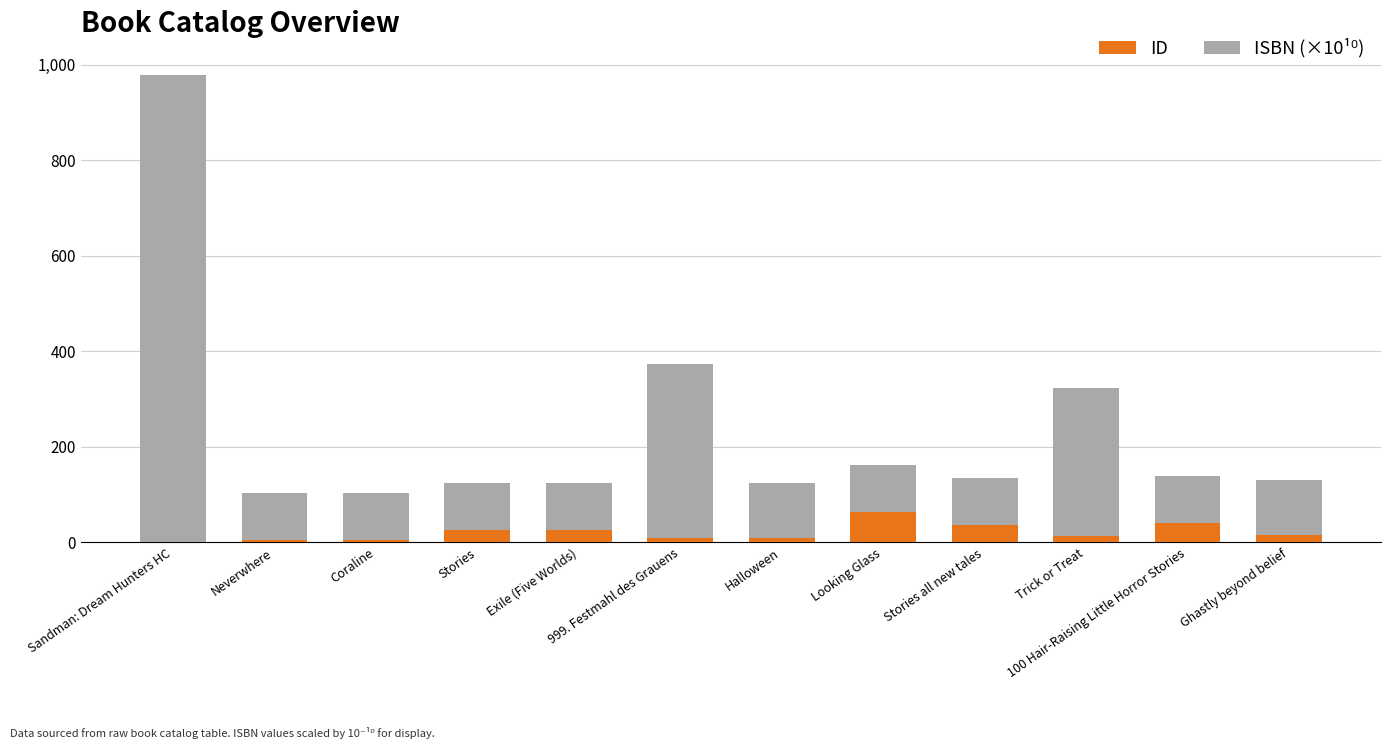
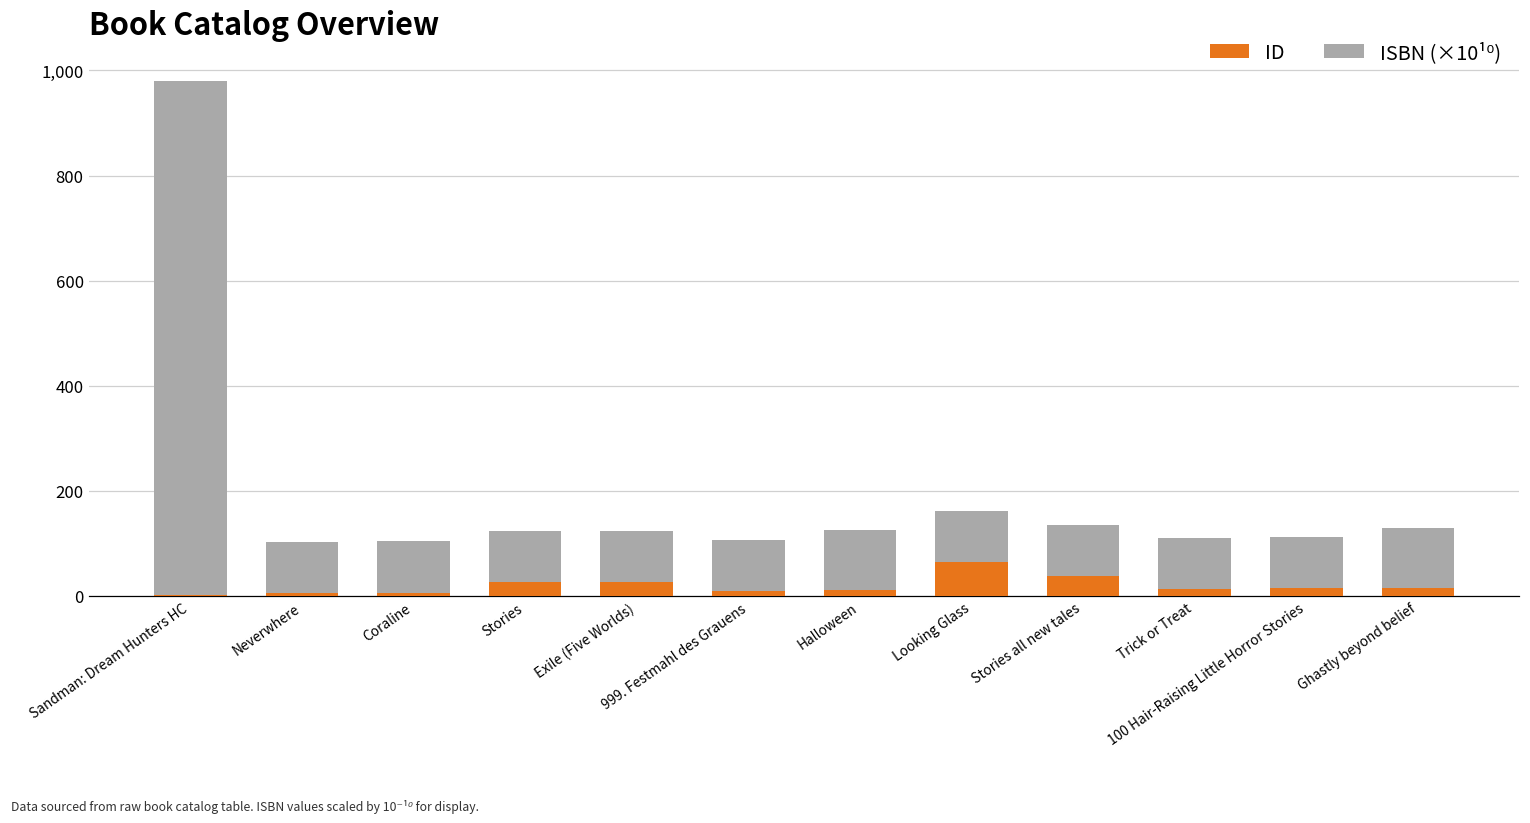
ISBN (×10¹⁰), 999. Festmahl des Grauens: 360 -> 100
ISBN (×10¹⁰), Trick or Treat: 310 -> 100
ID, 100 Hair-Raising Little Horror Stories: 40 -> 10
